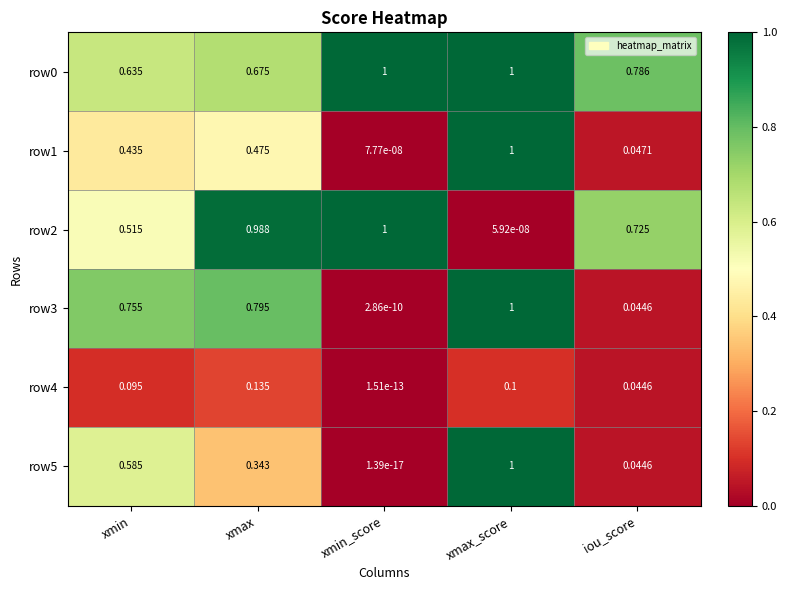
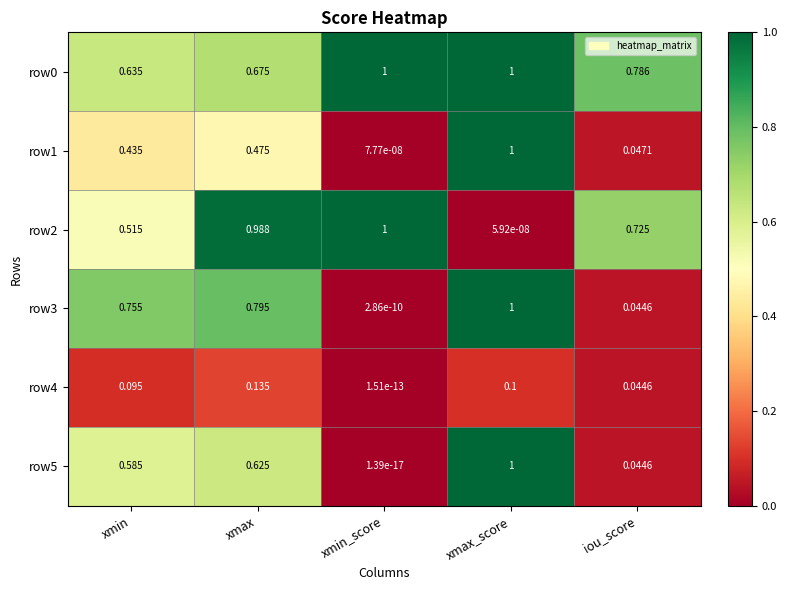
row5, xmax: 0.343 -> 0.625
